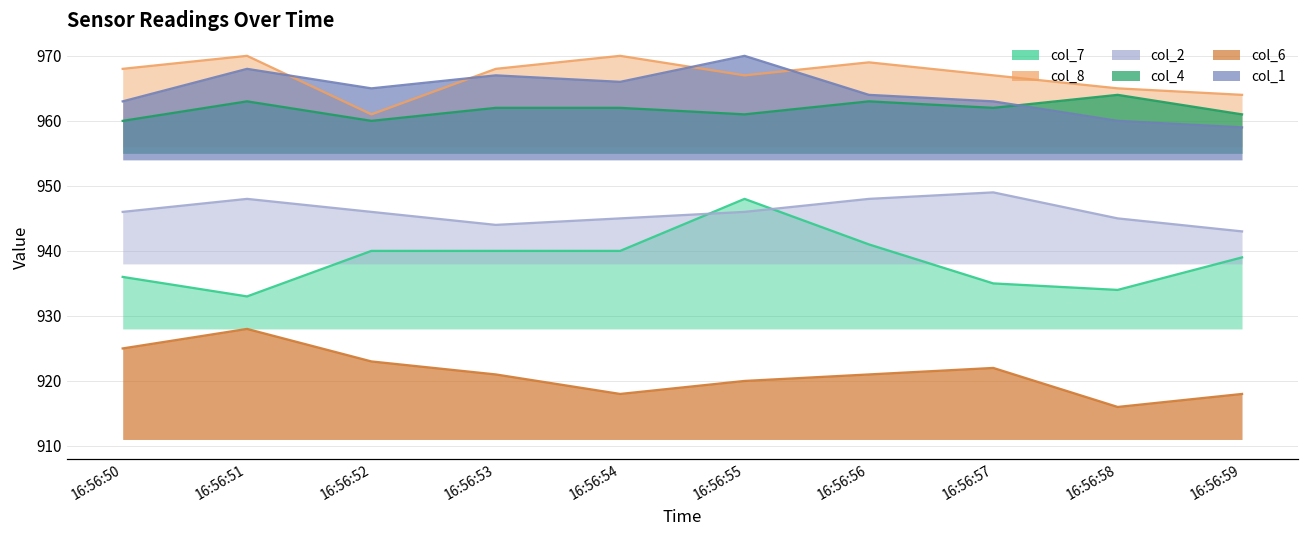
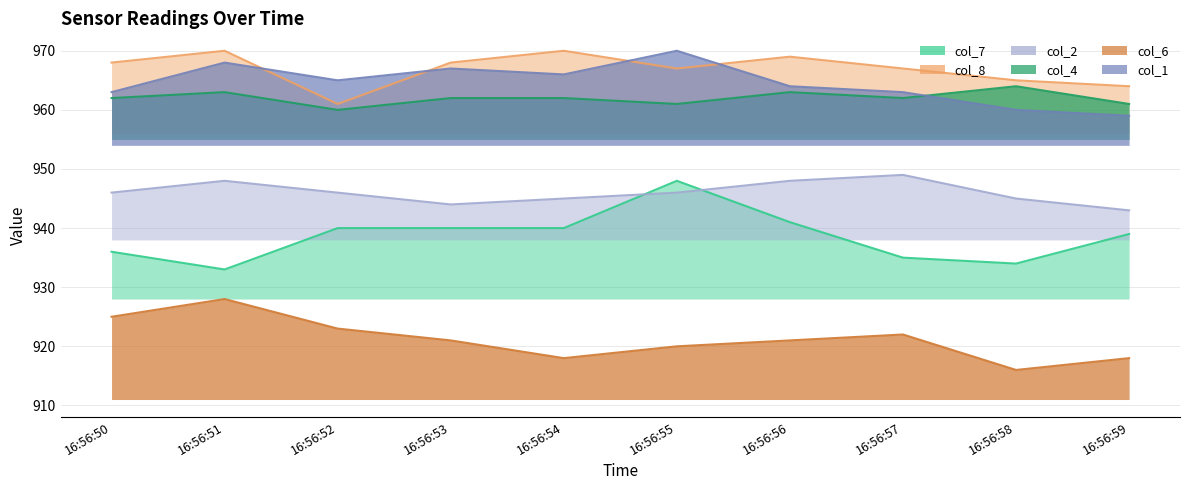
col_4, 16:56:50: 960 -> 962
